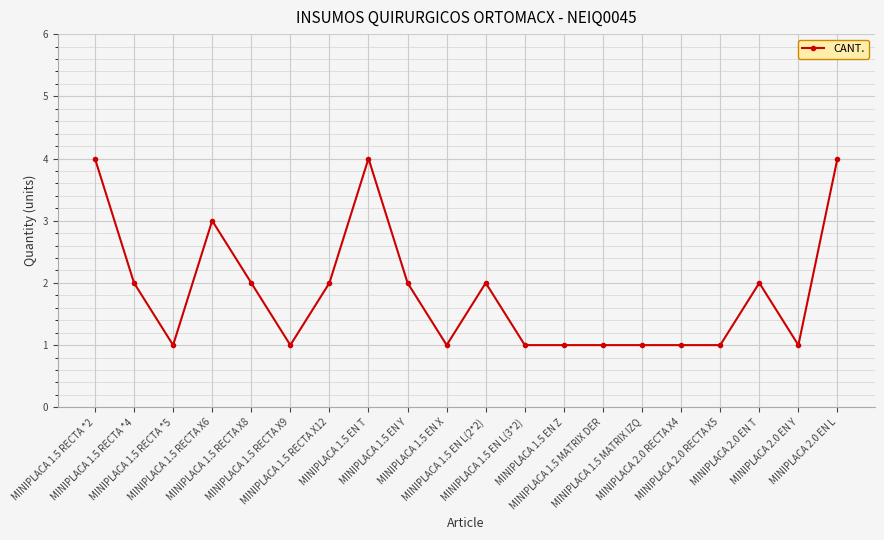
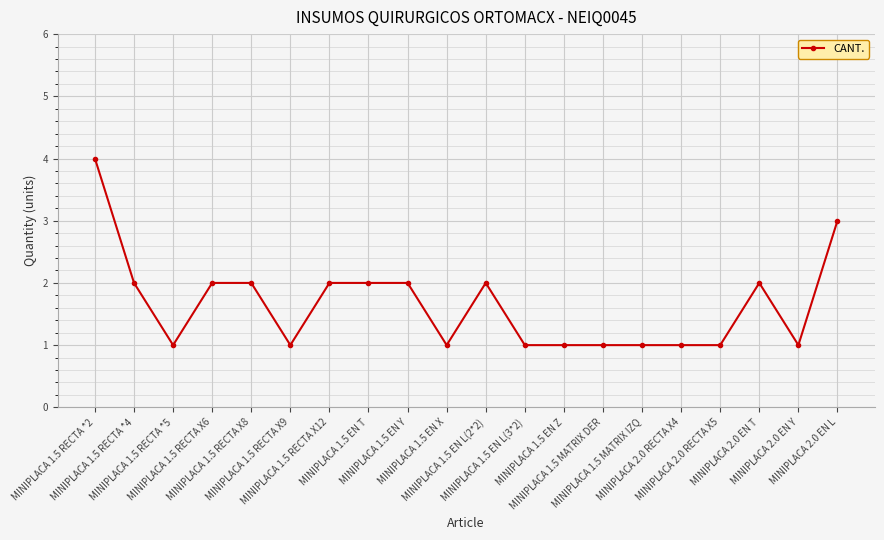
MINIPLACA 1.5 RECTA X6: 3 -> 2
MINIPLACA 1.5 EN T: 4 -> 2
MINIPLACA 2.0 EN L: 4 -> 3
